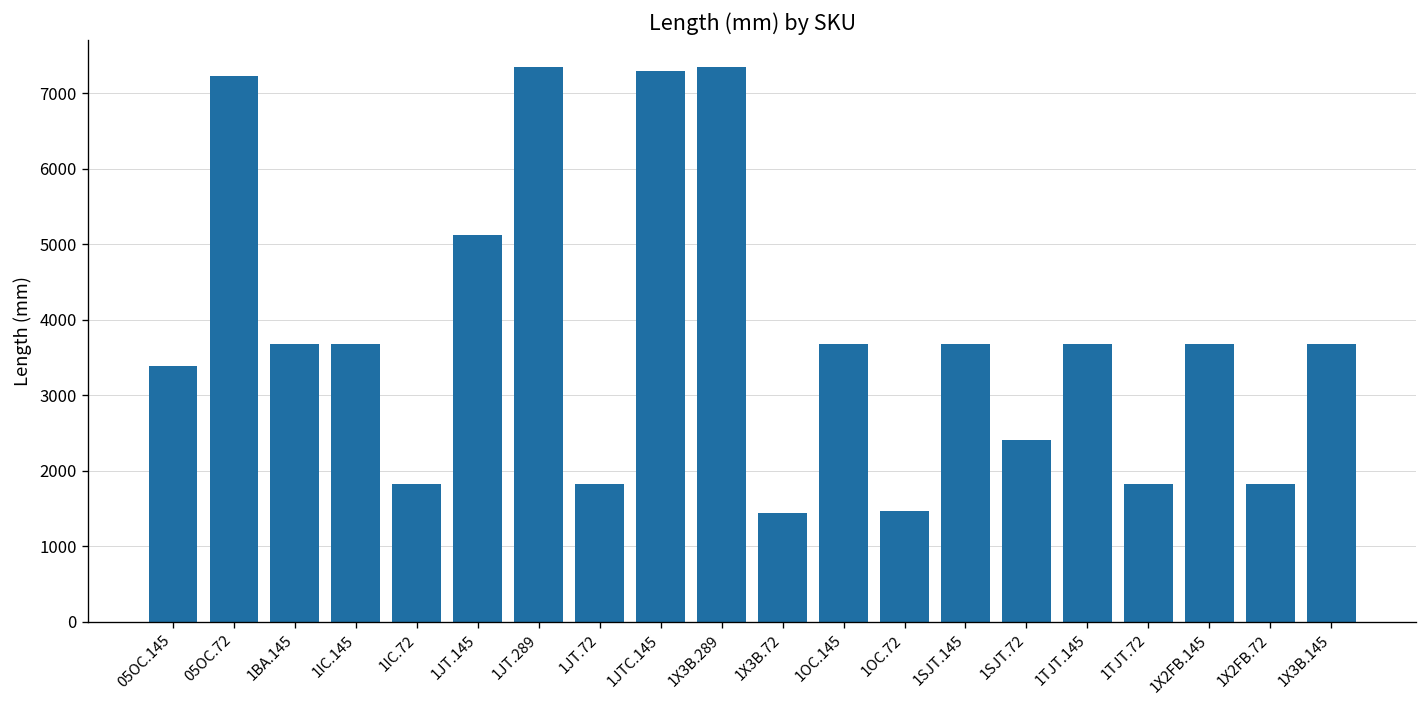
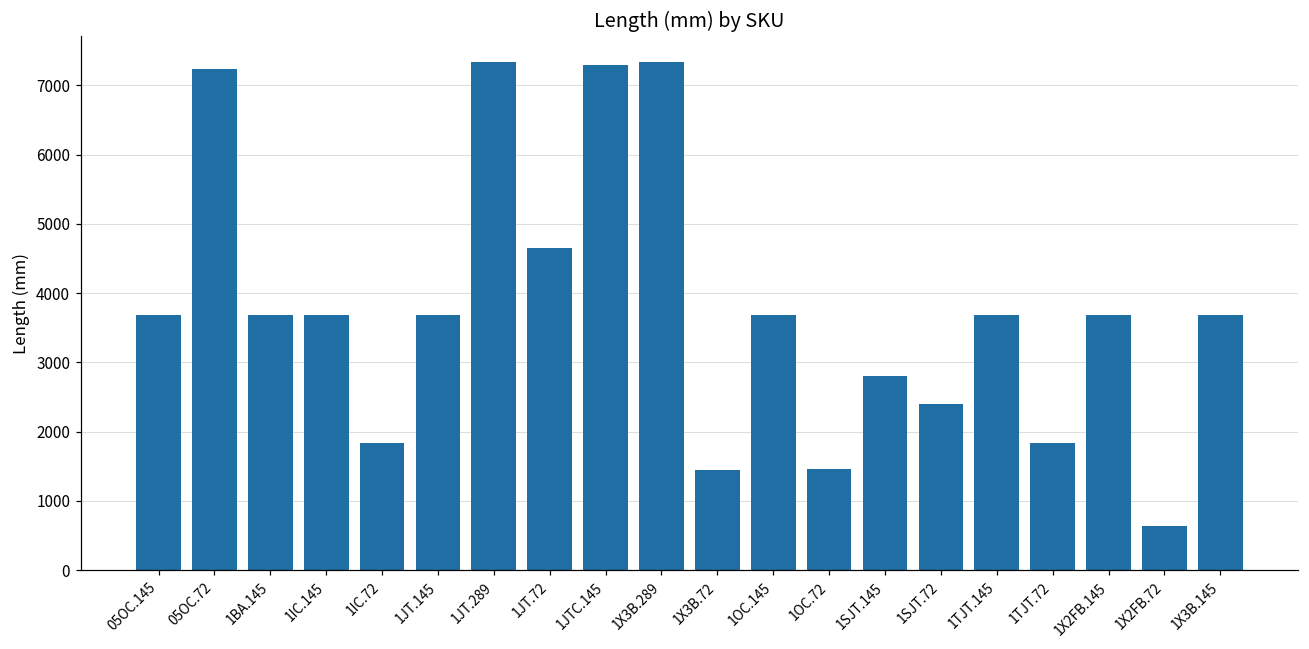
05OC.145: 3400 -> 3700
1JT.145: 5100 -> 3700
1JT.72: 1800 -> 4700
1SJT.145: 3700 -> 2800
1X2FB.72: 1800 -> 600
